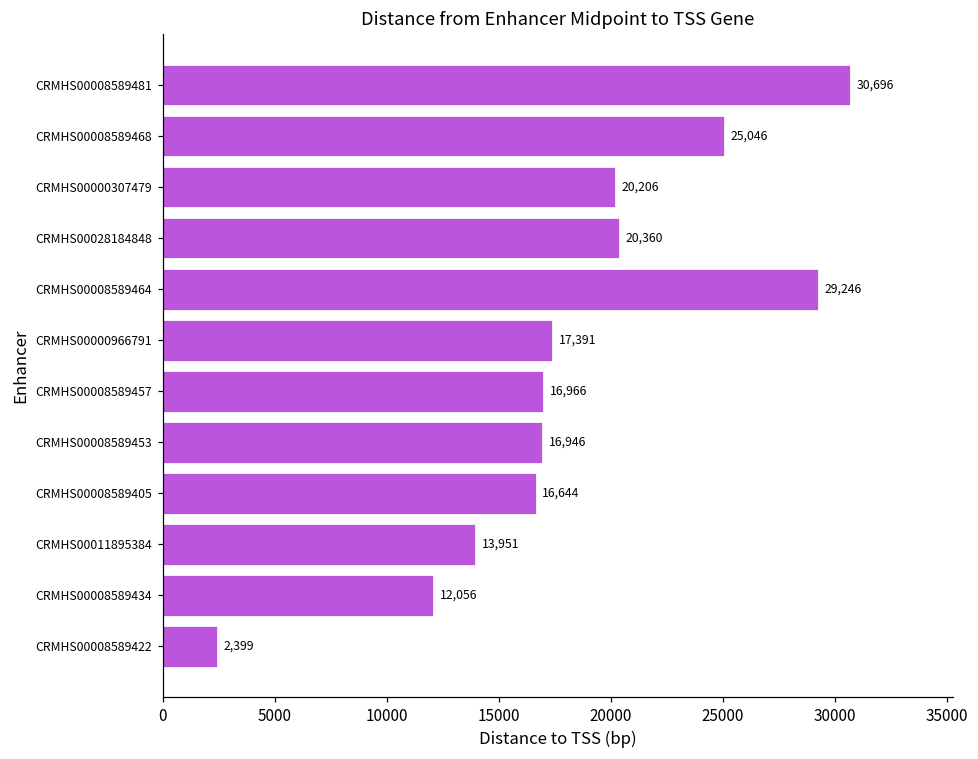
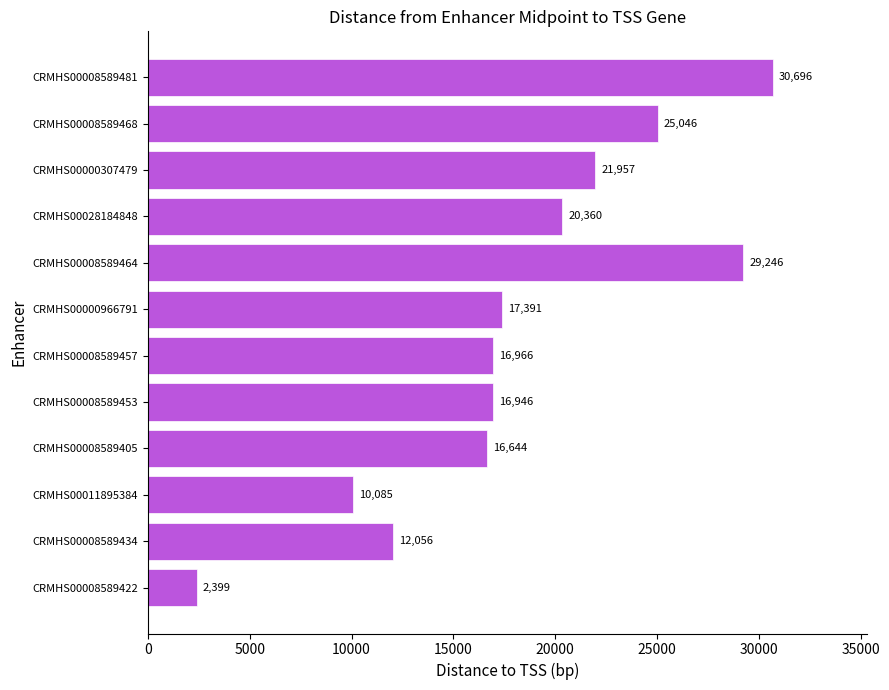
CRMHS00000307479: 20,206 -> 21,957
CRMHS00011895384: 13,951 -> 10,085
